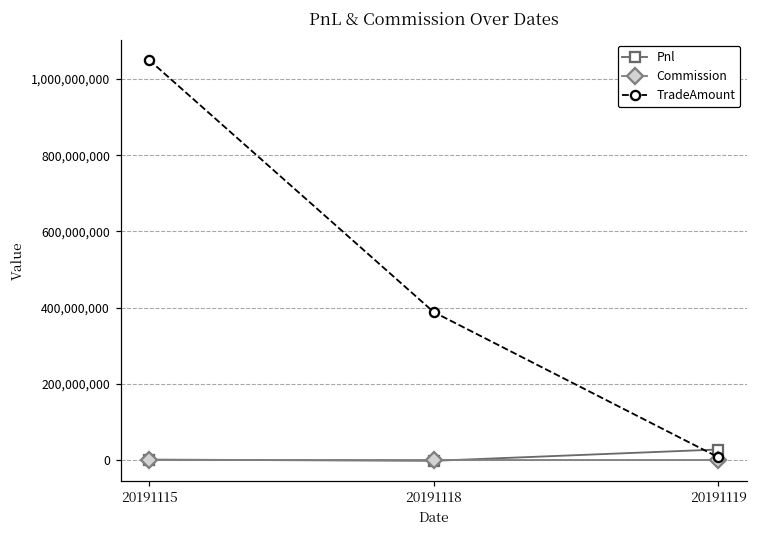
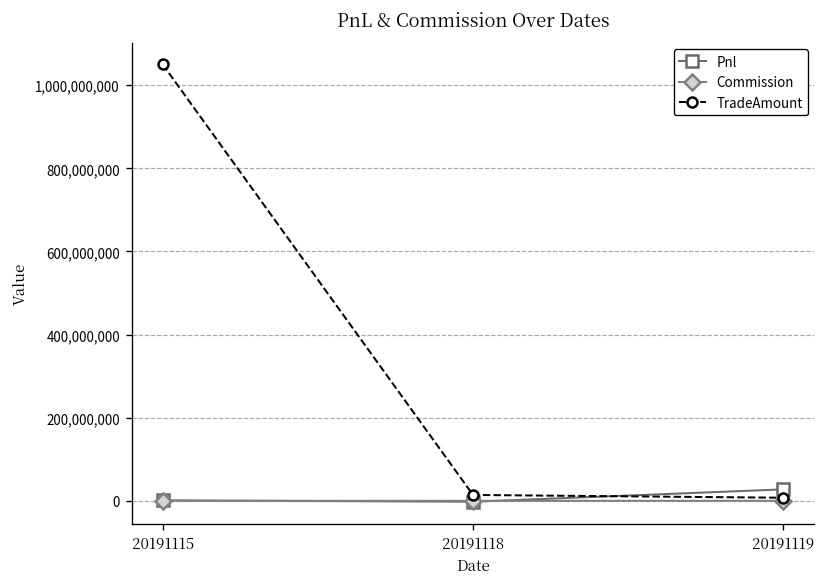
TradeAmount, 20191118: 390,000,000 -> 10,000,000
